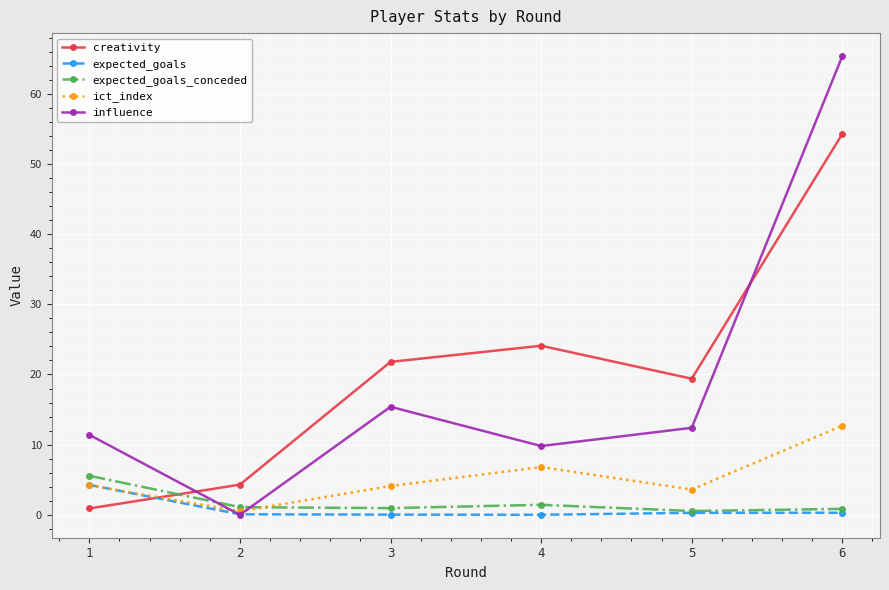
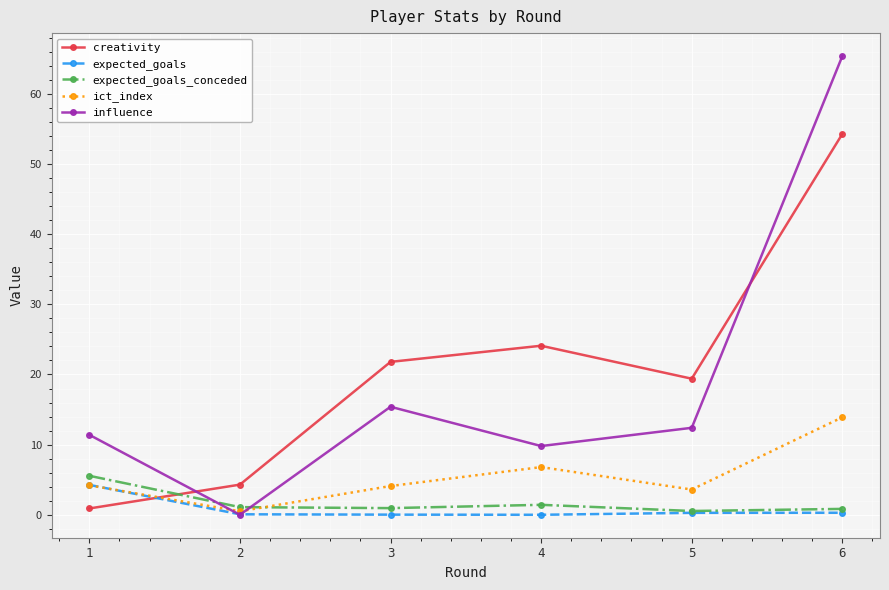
ict_index, 6: 13 -> 14
